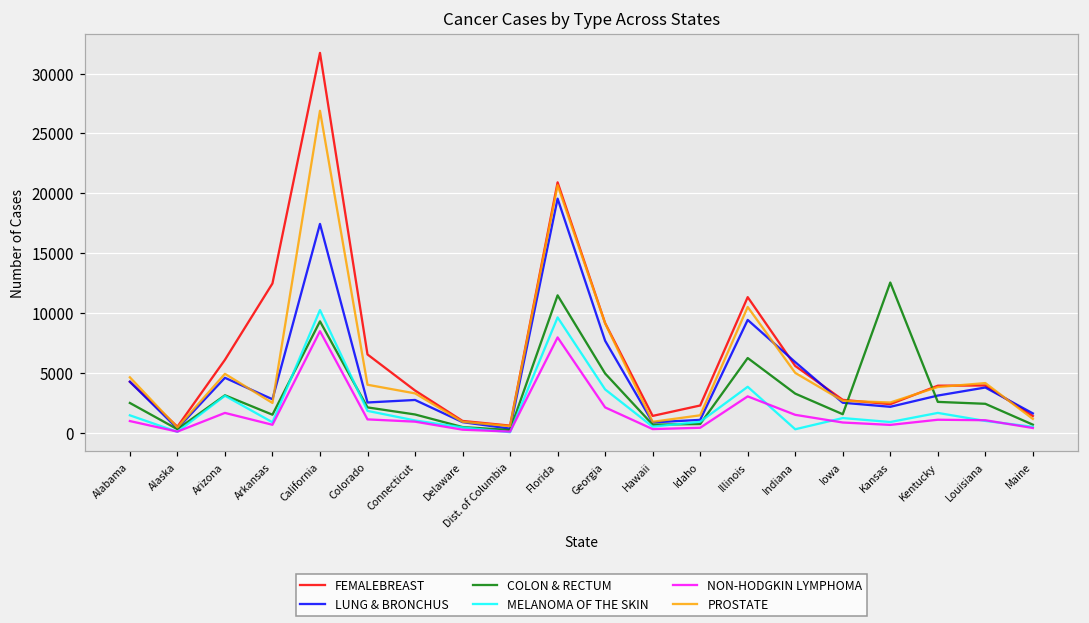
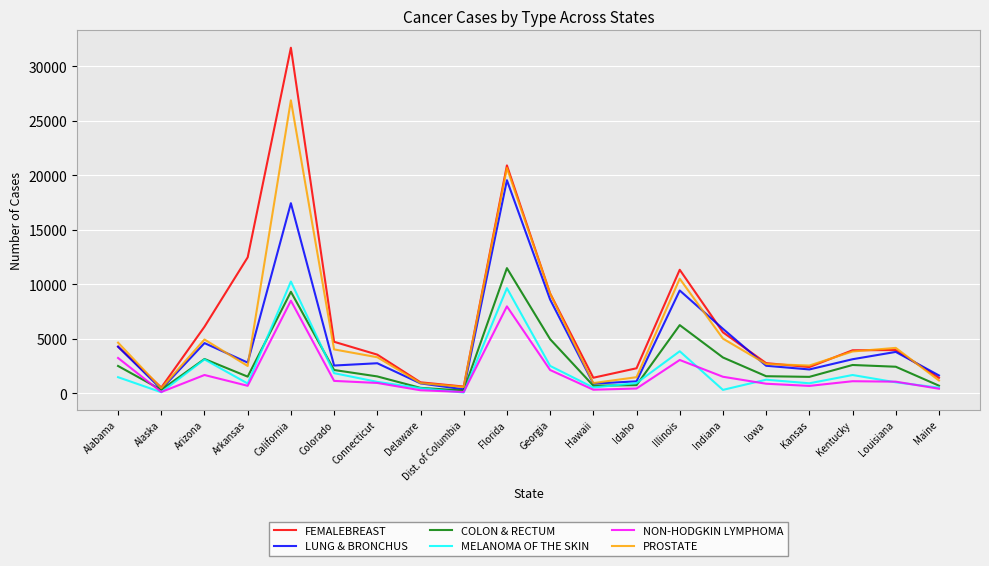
NON-HODGKIN LYMPHOMA, Alabama: 1000 -> 3200
FEMALEBREAST, Colorado: 6600 -> 4700
LUNG & BRONCHUS, Georgia: 7700 -> 8600
MELANOMA OF THE SKIN, Georgia: 3600 -> 2500
COLON & RECTUM, Kansas: 12600 -> 1500
